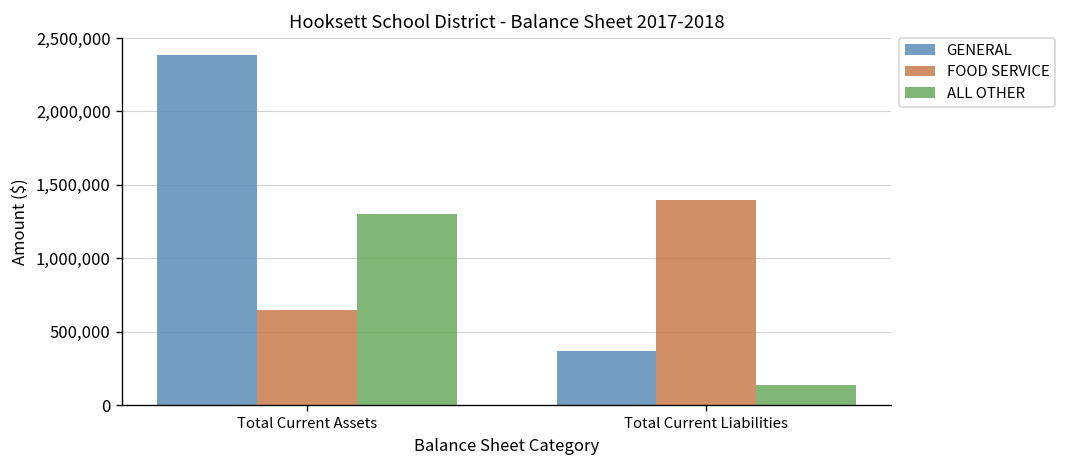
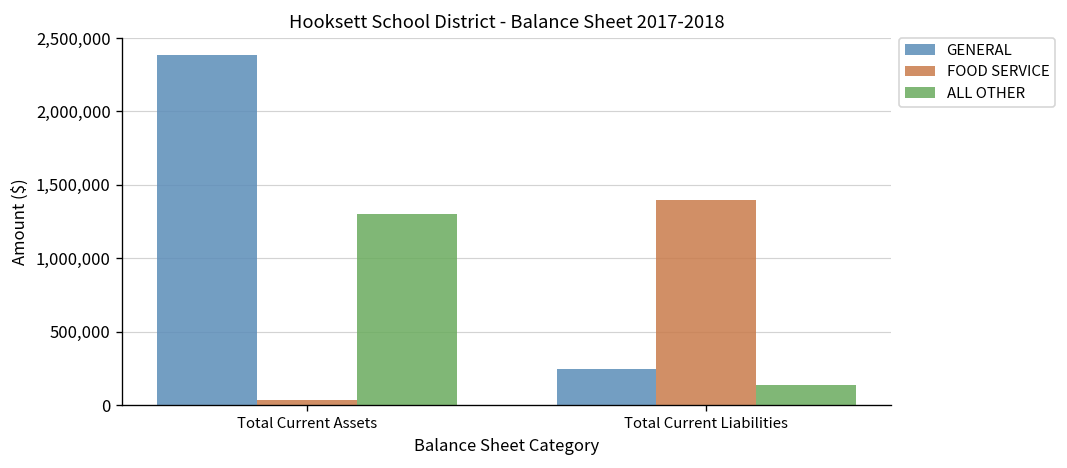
FOOD SERVICE, Total Current Assets: 650,000 -> 40,000
GENERAL, Total Current Liabilities: 370,000 -> 250,000
